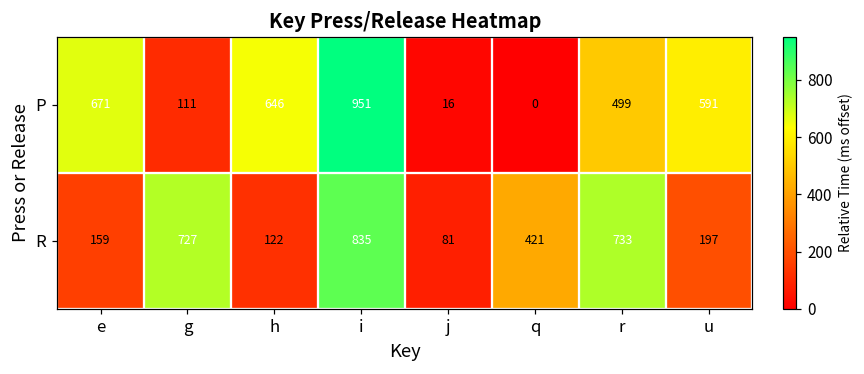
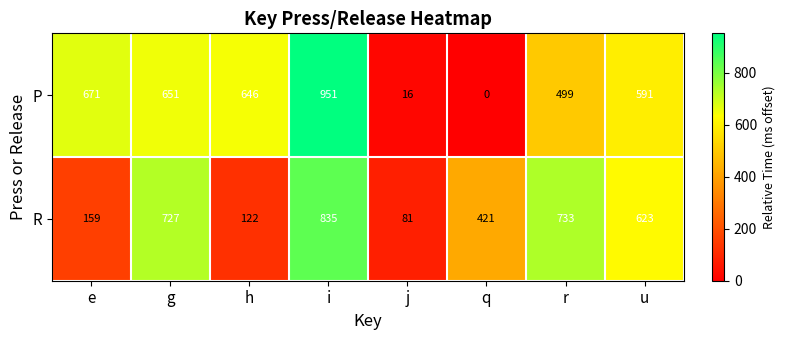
P, g: 111 -> 651
R, u: 197 -> 623
